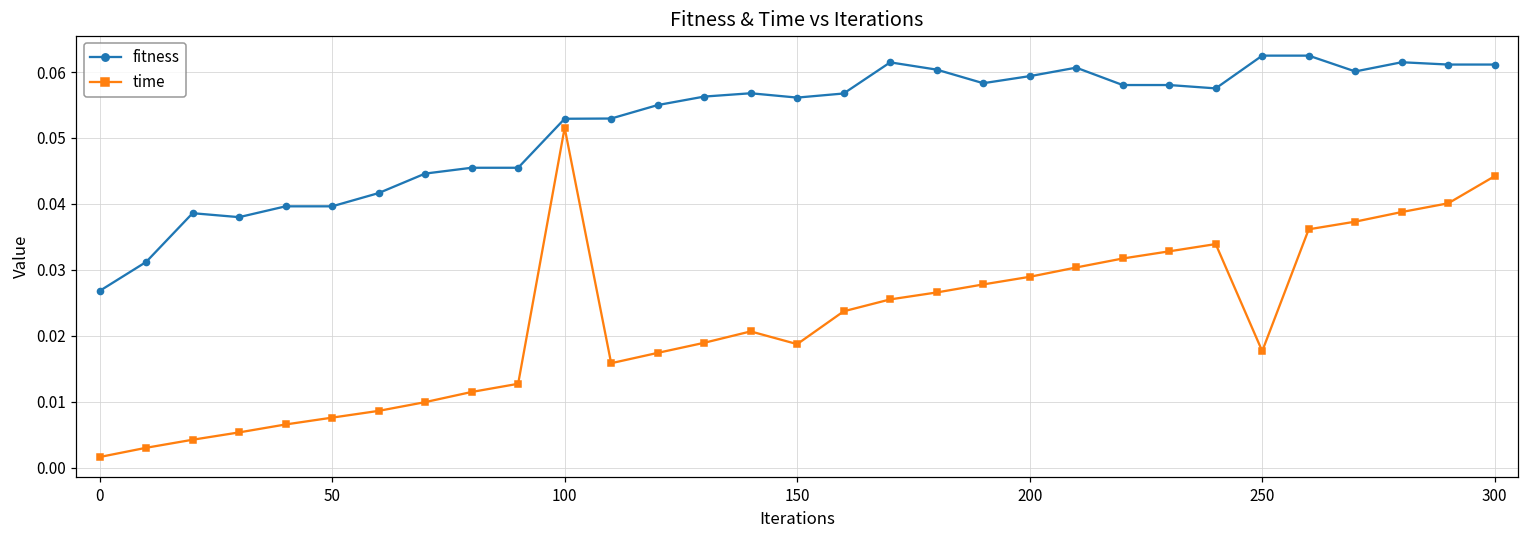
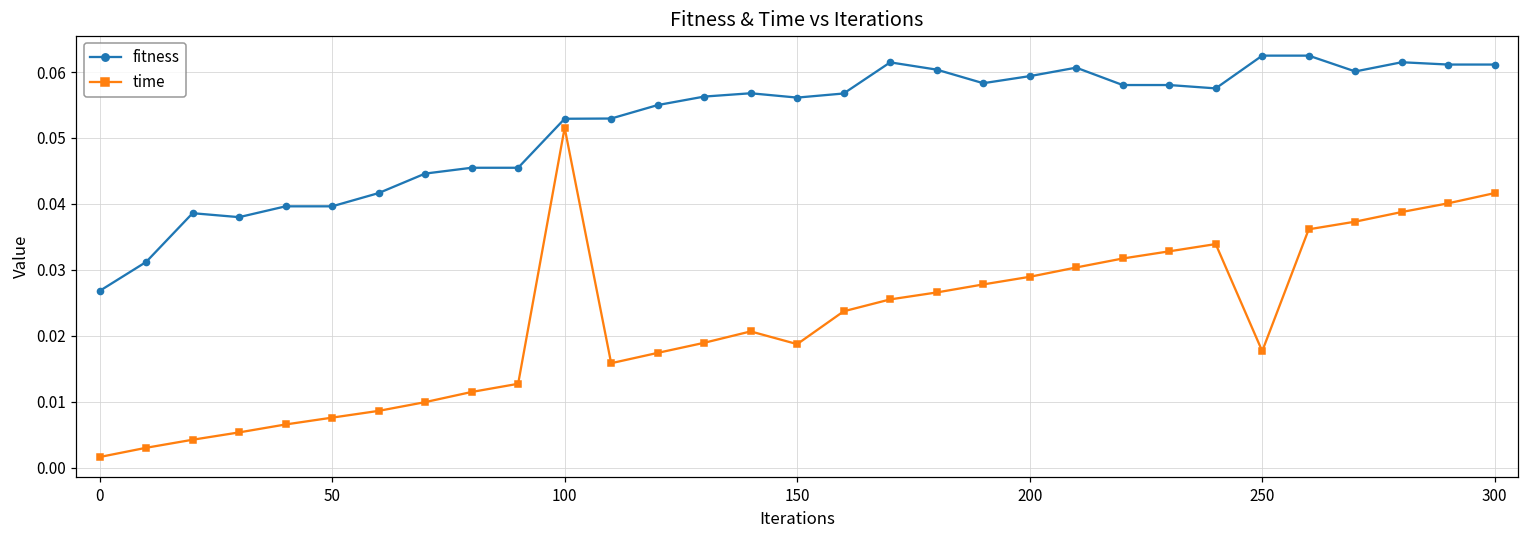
time, 300: 0.044 -> 0.042
